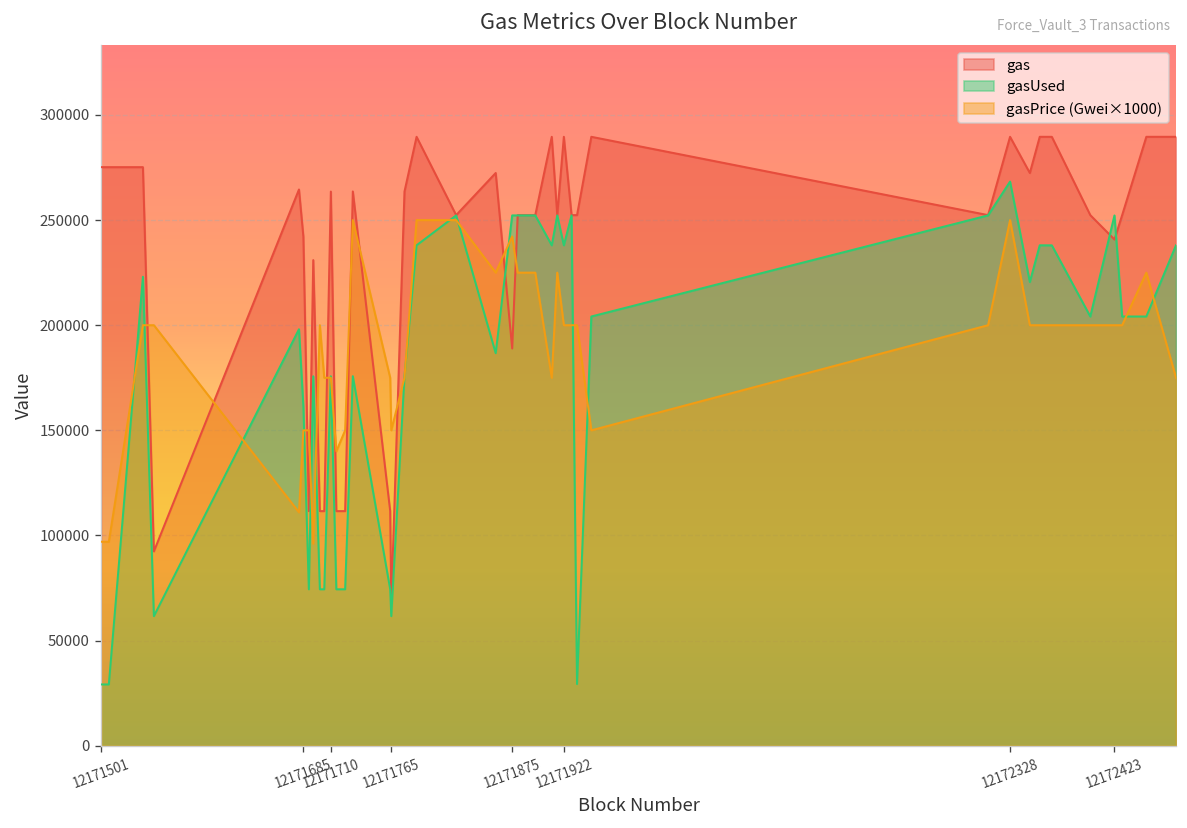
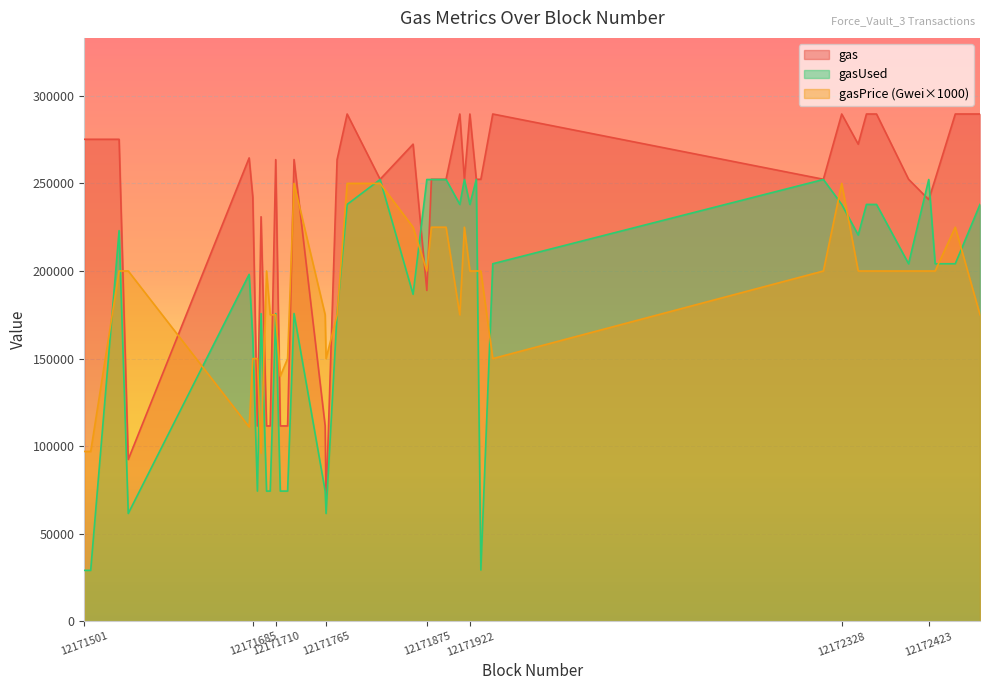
gasPrice (Gwei×1000), 12171875: 242000 -> 200000
gasUsed, 12172328: 268000 -> 238000
